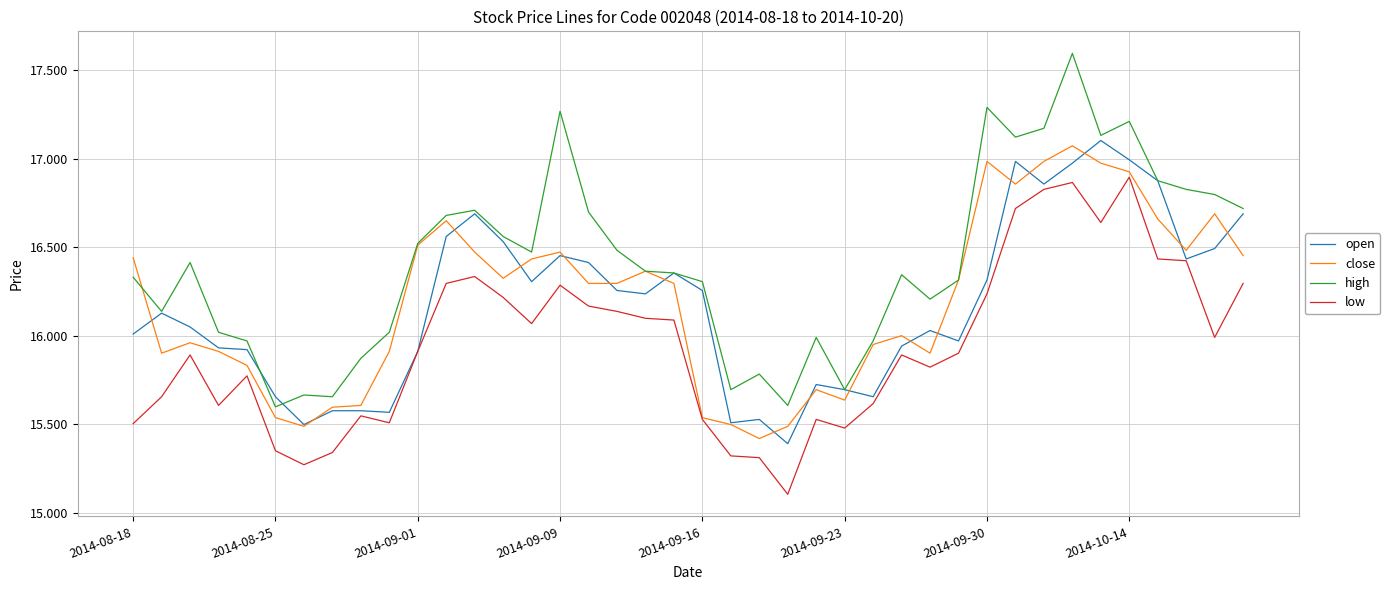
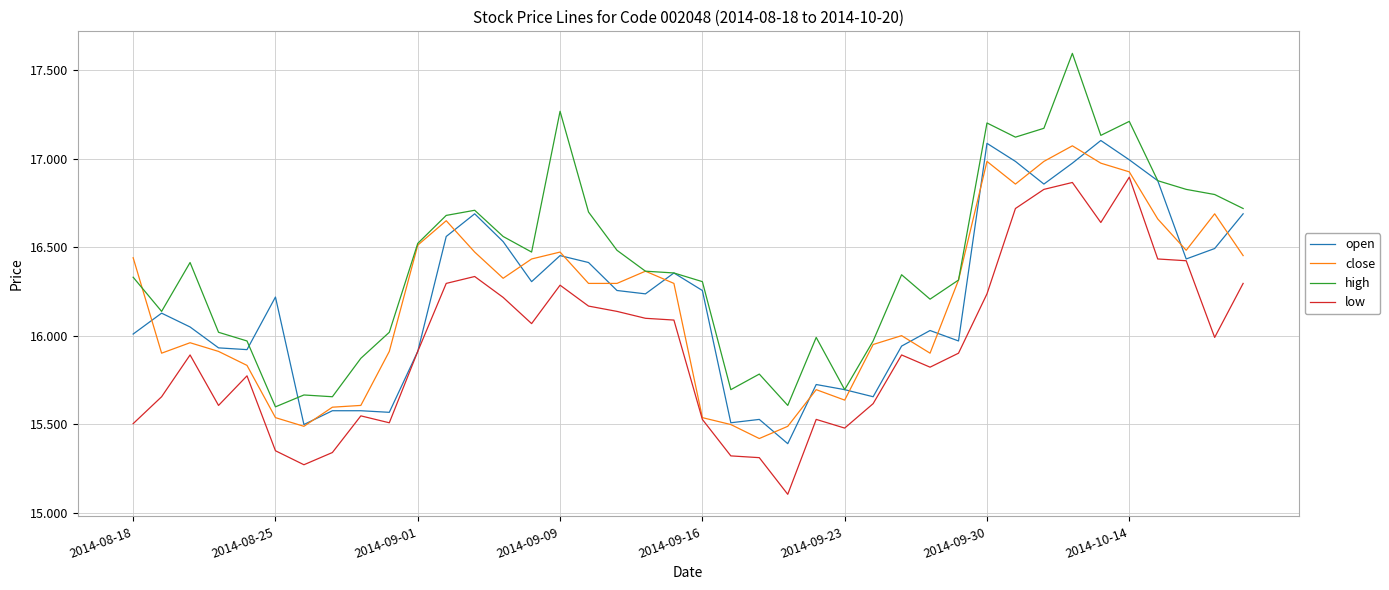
open, 2014-08-25: 15.66 -> 16.22
open, 2014-09-30: 16.31 -> 17.09
high, 2014-09-30: 17.29 -> 17.20
